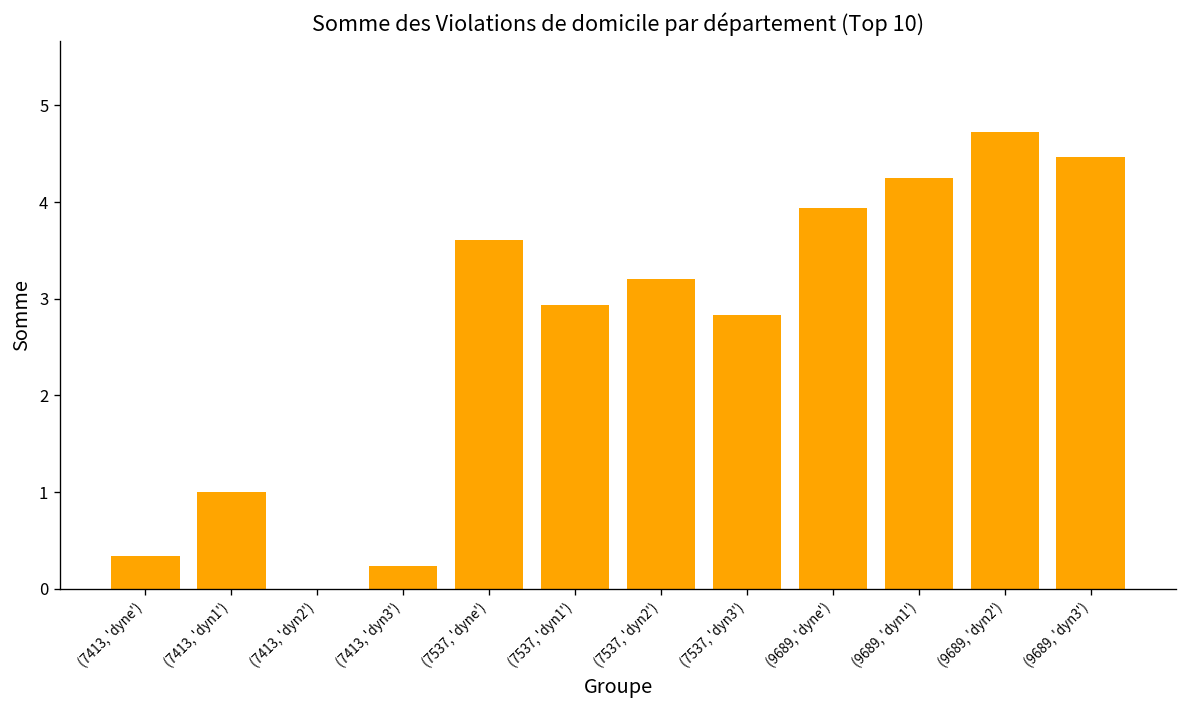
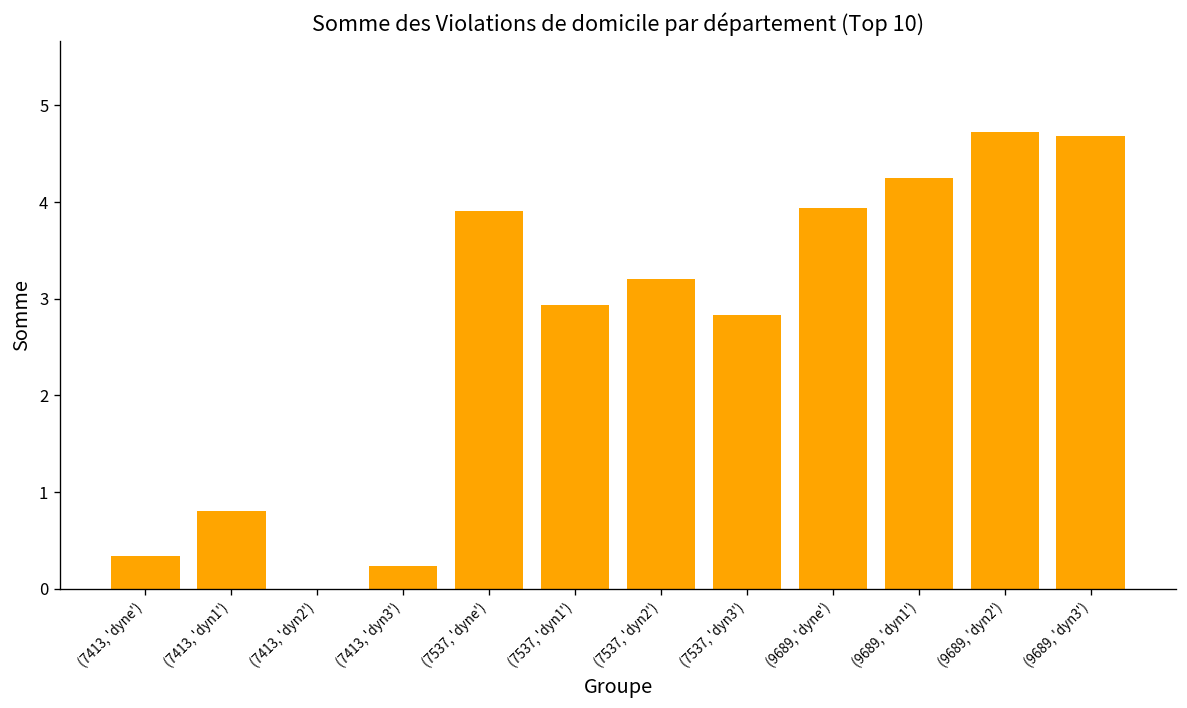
(7413, 'dyn1'): 1.0 -> 0.8
(7537, 'dyne'): 3.6 -> 3.9
(9689, 'dyn3'): 4.5 -> 4.7
